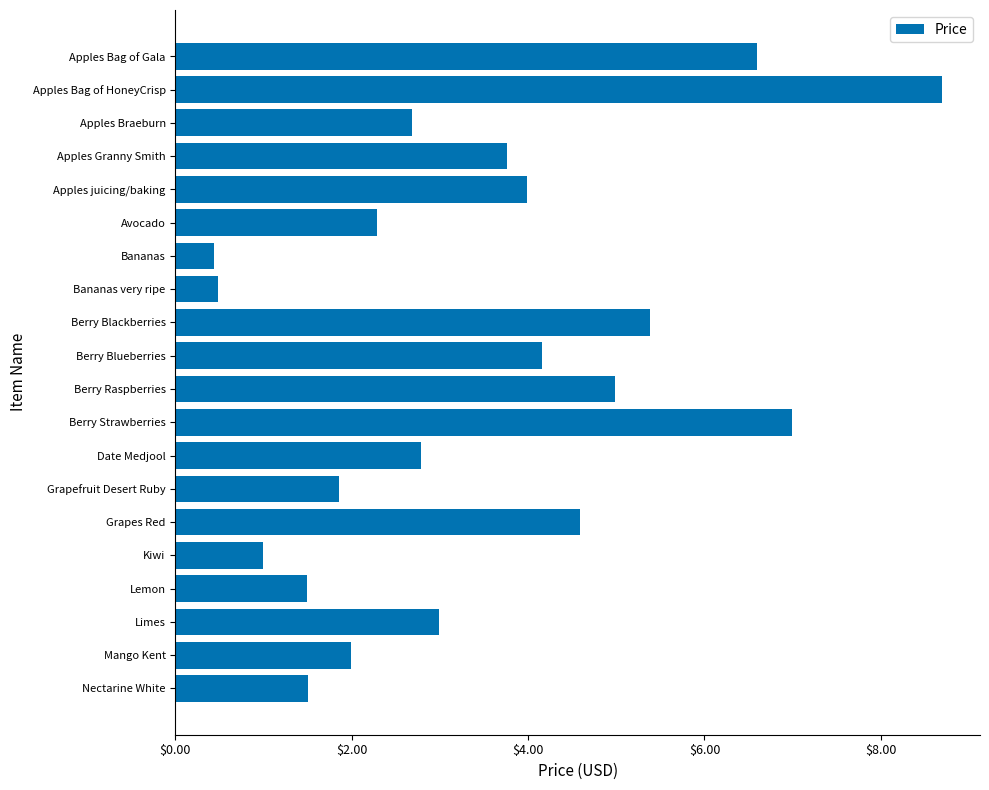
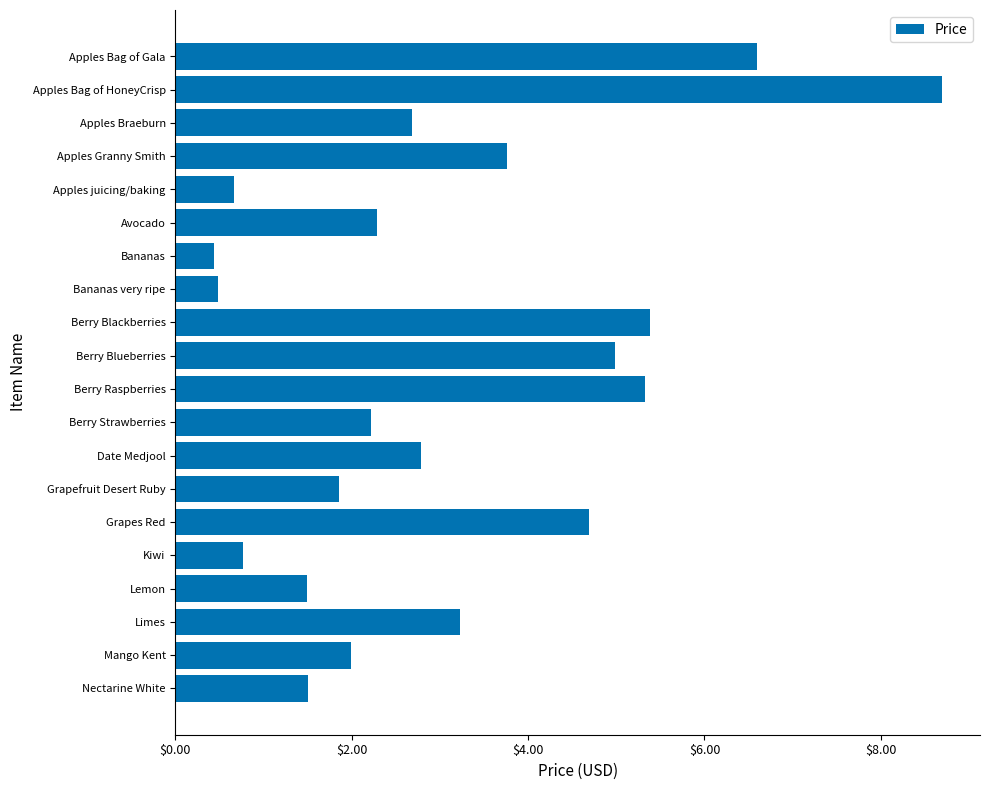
Apples juicing/baking: $4.0 -> $0.7
Berry Blueberries: $4.2 -> $5.0
Berry Raspberries: $5.0 -> $5.3
Berry Strawberries: $7.0 -> $2.2
Grapes Red: $4.6 -> $4.7
Kiwi: $1.0 -> $0.8
Limes: $3.0 -> $3.2
